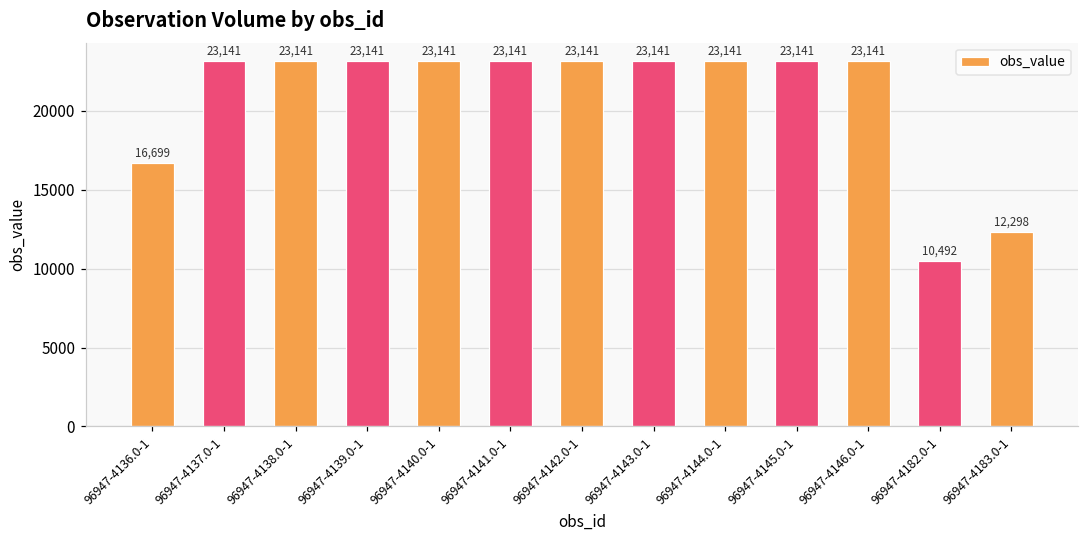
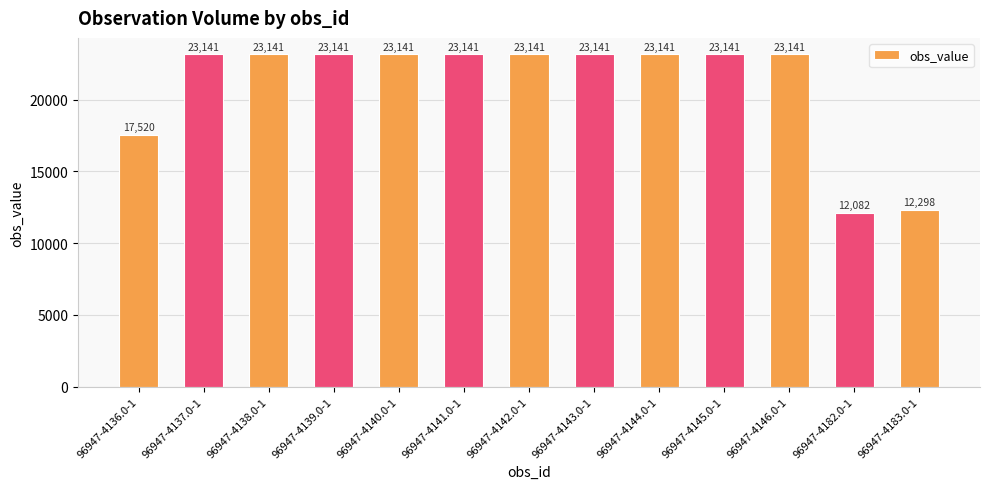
96947-4136.0-1: 16,699 -> 17,520
96947-4182.0-1: 10,492 -> 12,082
